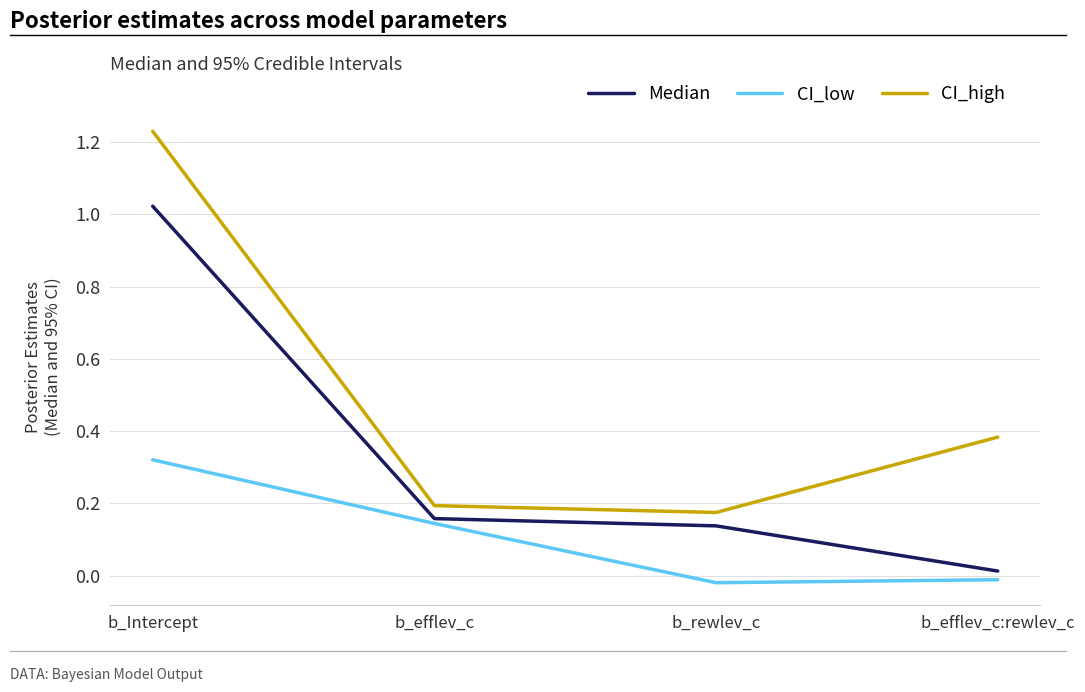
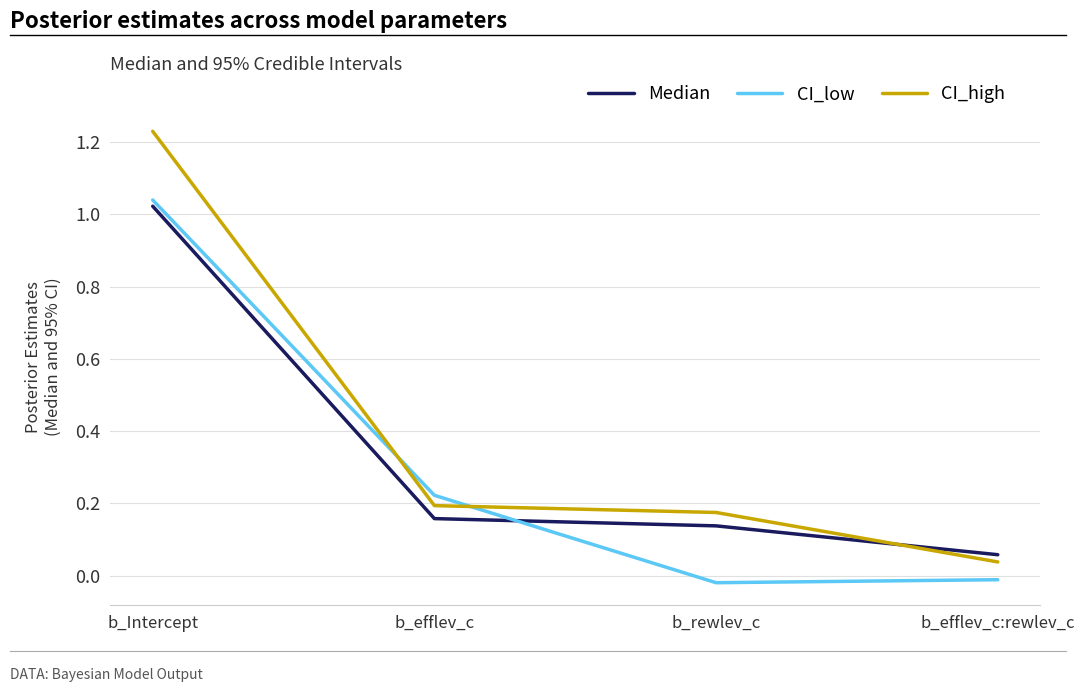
CI_low, b_Intercept: 0.32 -> 1.04
CI_low, b_efflev_c: 0.14 -> 0.22
Median, b_efflev_c:rewlev_c: 0.01 -> 0.06
CI_high, b_efflev_c:rewlev_c: 0.38 -> 0.04
